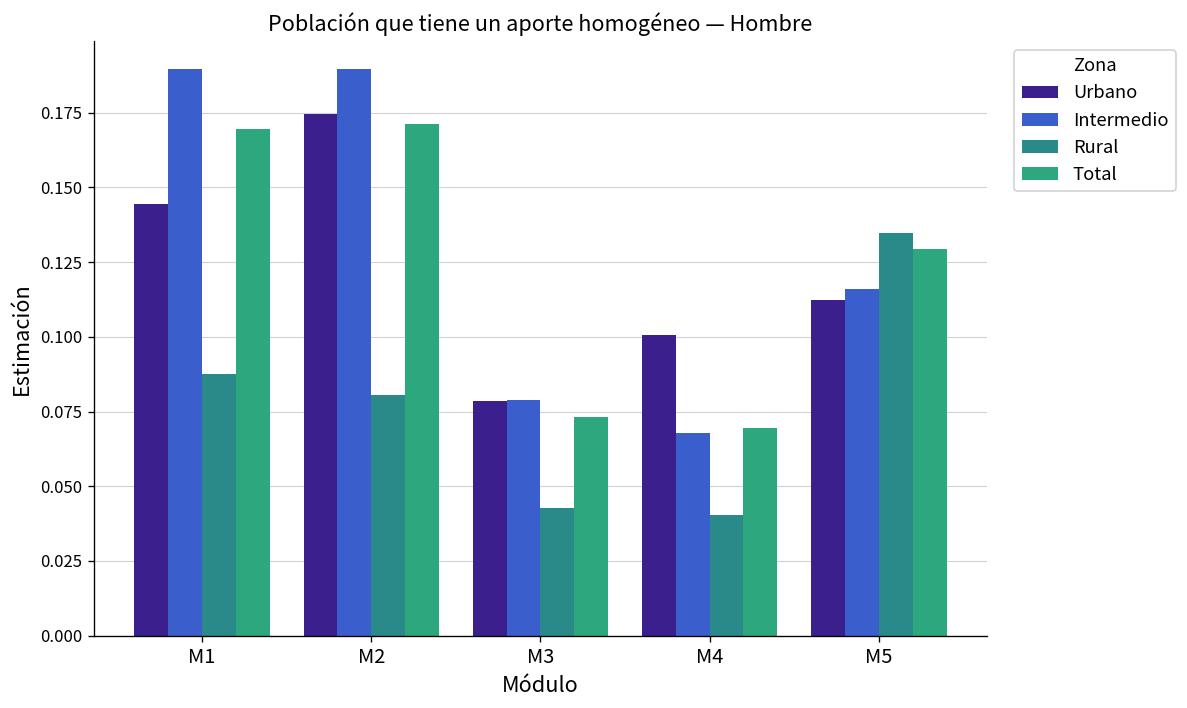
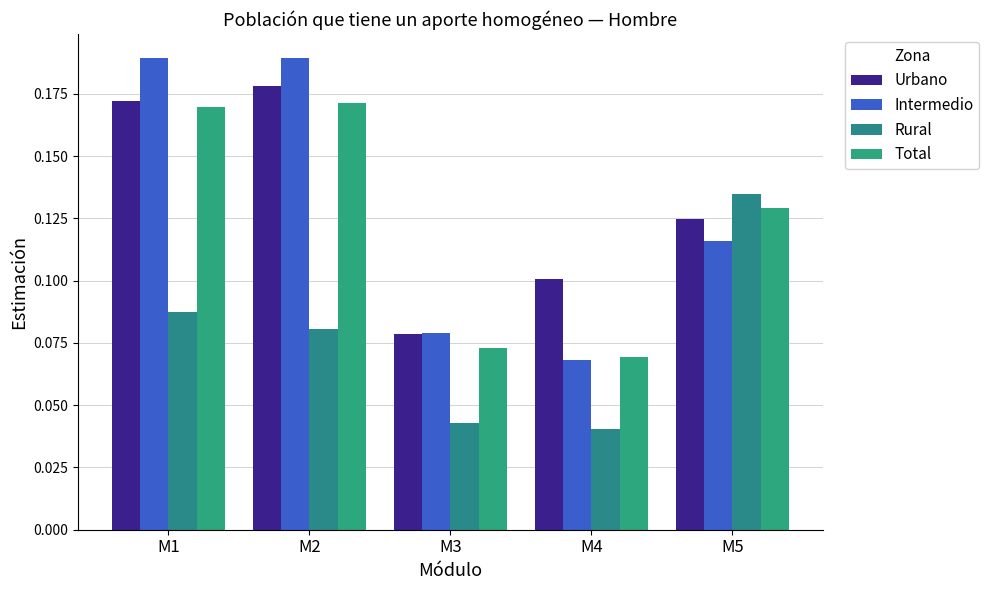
Urbano, M1: 0.144 -> 0.172
Urbano, M2: 0.175 -> 0.178
Urbano, M5: 0.112 -> 0.125
